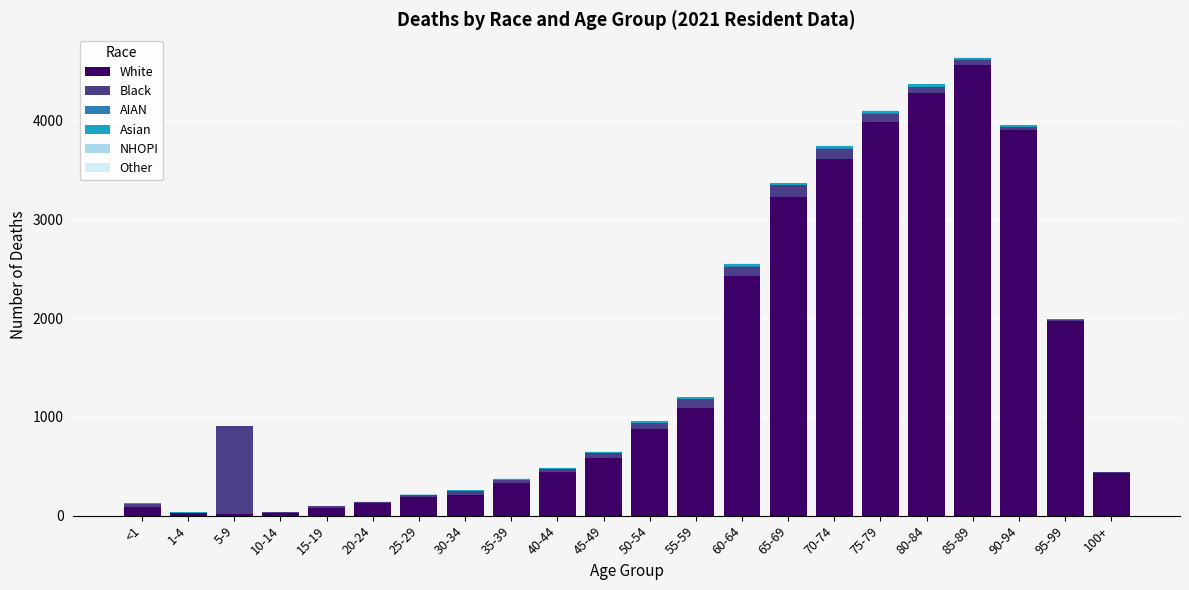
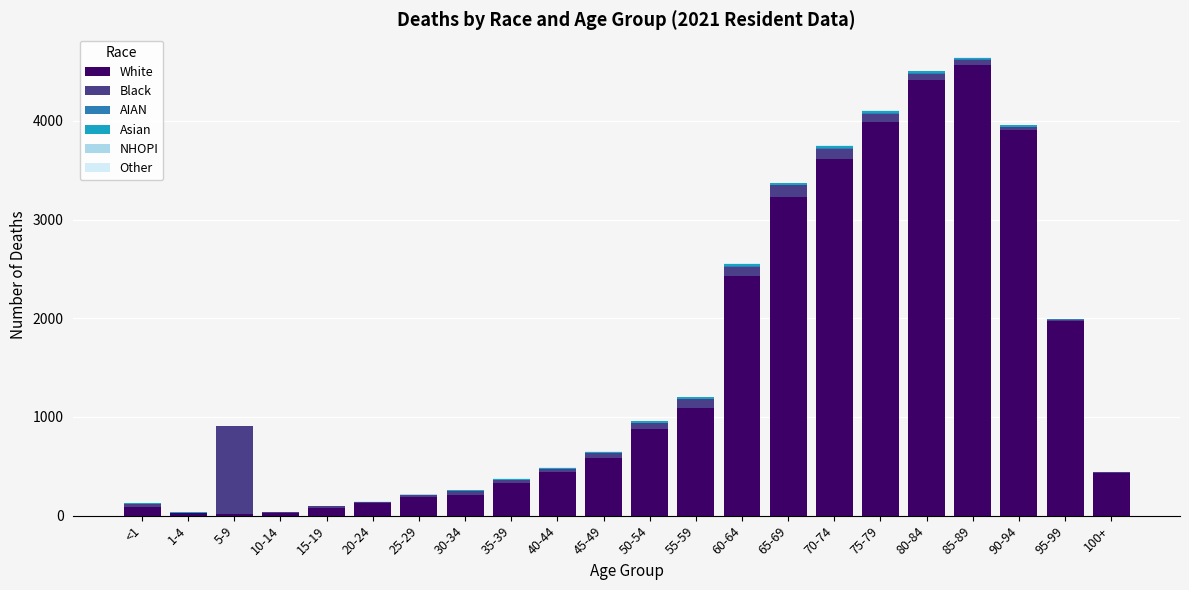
White, 80-84: 4300 -> 4400
